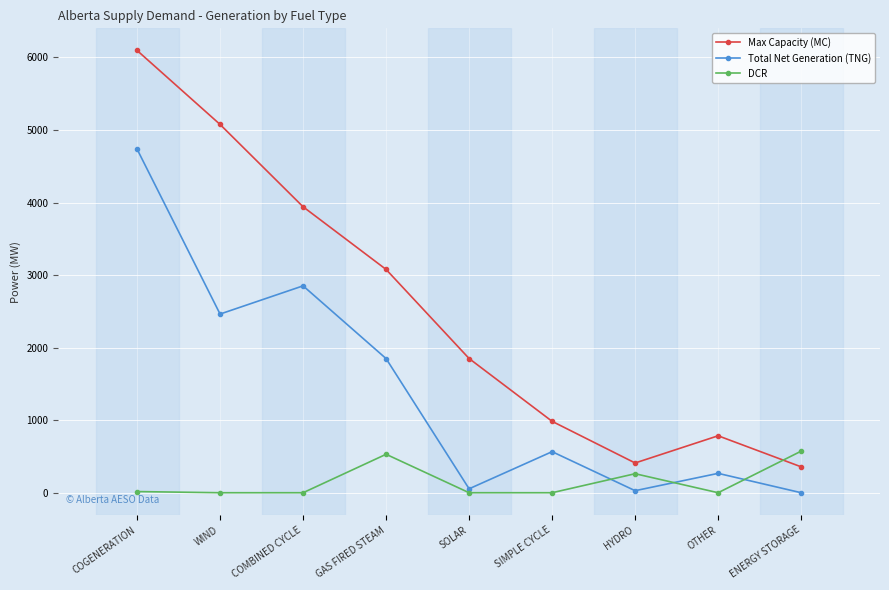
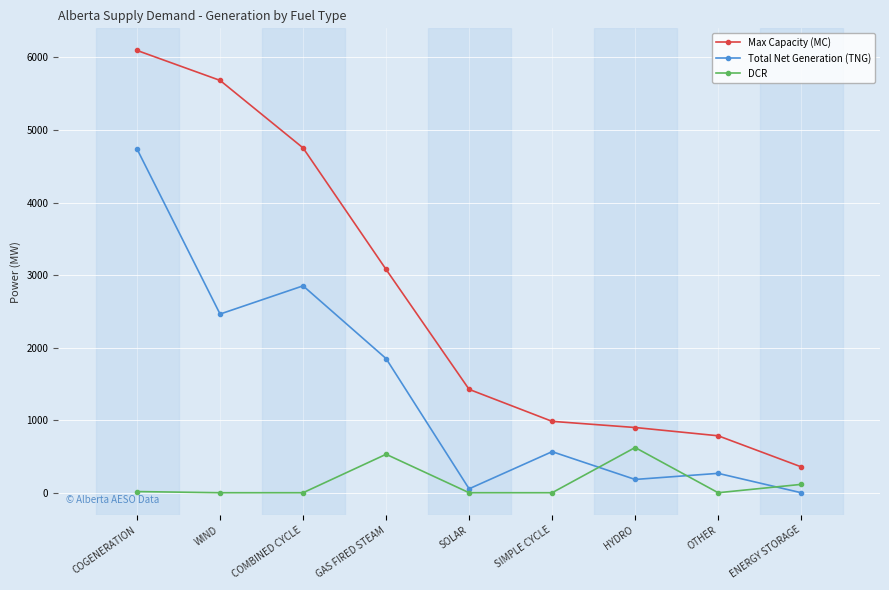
Max Capacity (MC), WIND: 5100 -> 5700
Max Capacity (MC), COMBINED CYCLE: 3900 -> 4800
Max Capacity (MC), SOLAR: 1900 -> 1400
Max Capacity (MC), HYDRO: 400 -> 900
Total Net Generation (TNG), HYDRO: 0 -> 200
DCR, HYDRO: 300 -> 600
DCR, ENERGY STORAGE: 600 -> 100
